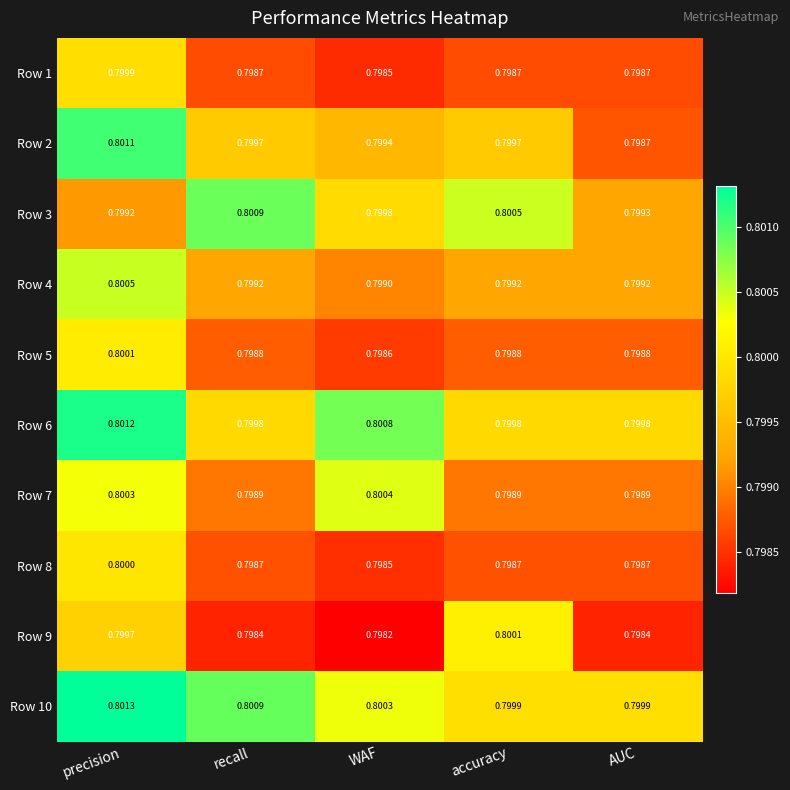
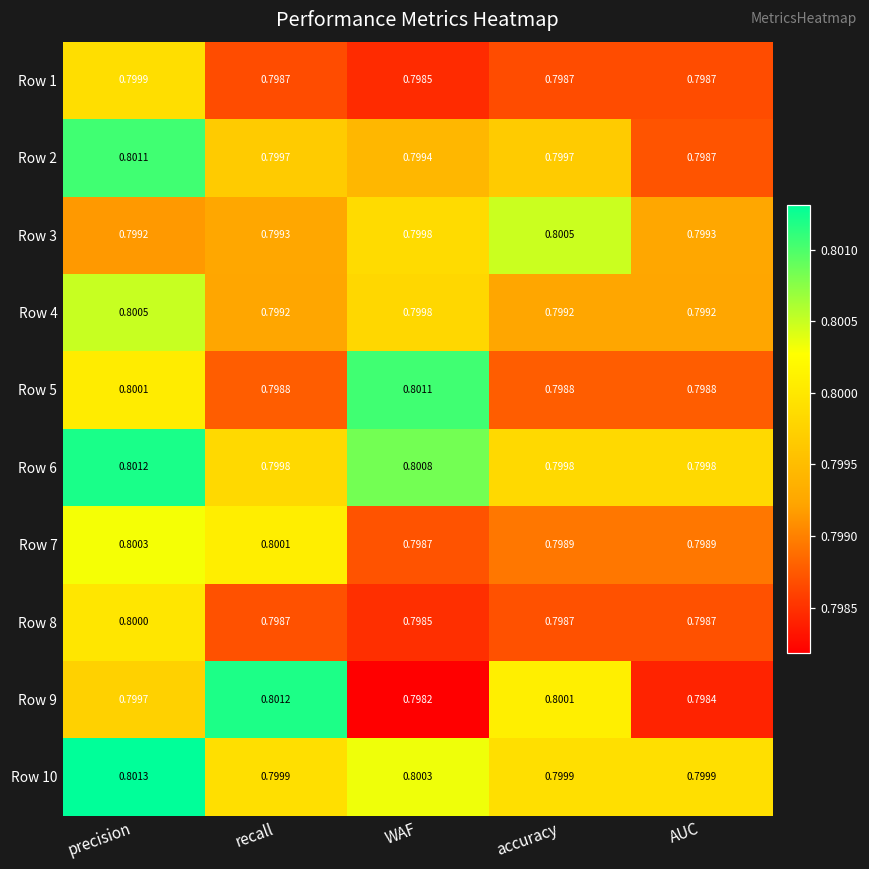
Row 3, recall: 0.8009 -> 0.7993
Row 4, WAF: 0.7990 -> 0.7998
Row 5, WAF: 0.7986 -> 0.8011
Row 7, recall: 0.7989 -> 0.8001
Row 7, WAF: 0.8004 -> 0.7987
Row 9, recall: 0.7984 -> 0.8012
Row 10, recall: 0.8009 -> 0.7999
